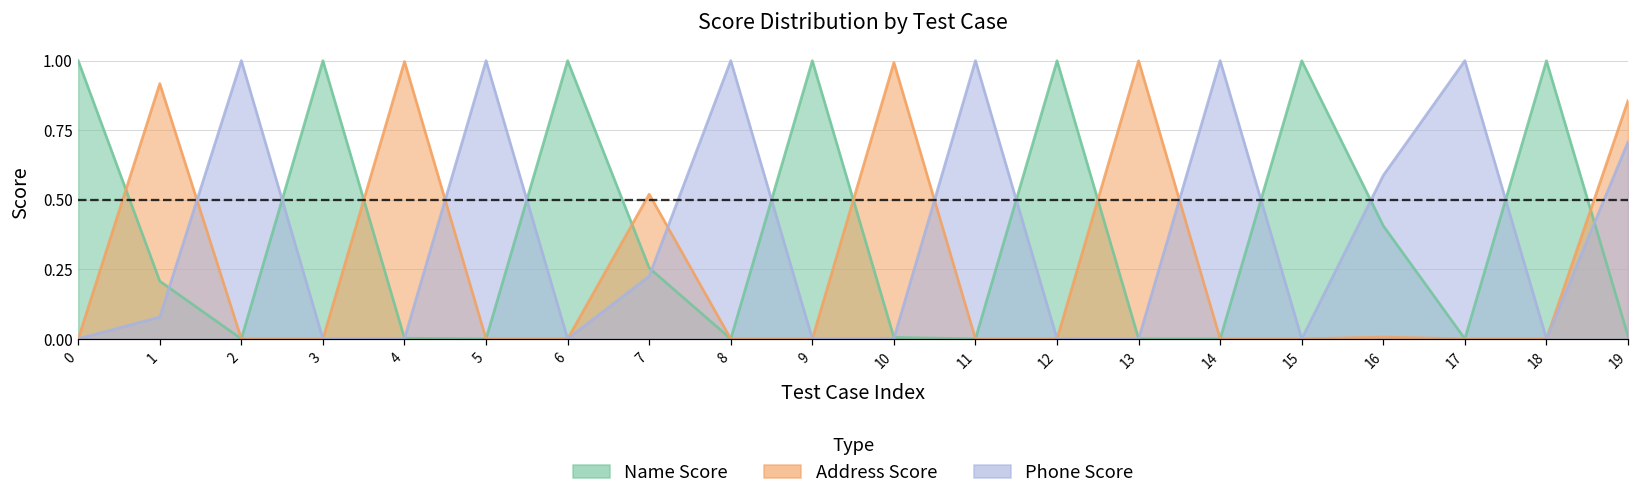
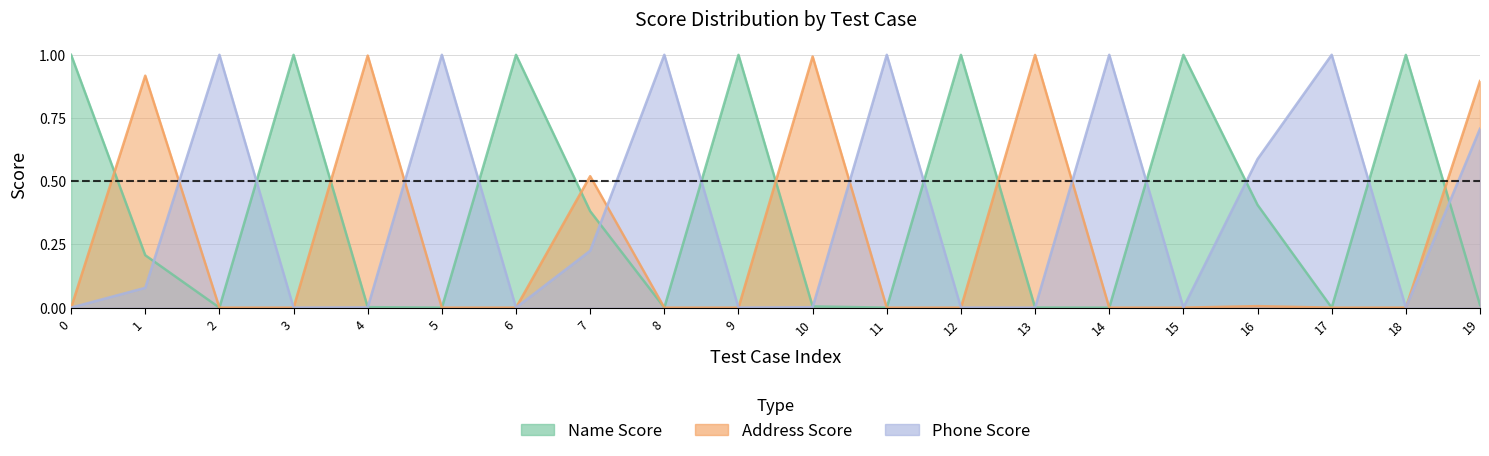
Name Score, 7: 0.25 -> 0.38
Address Score, 19: 0.86 -> 0.90
